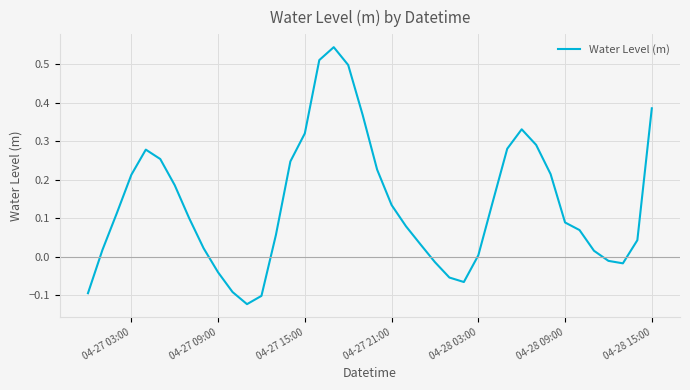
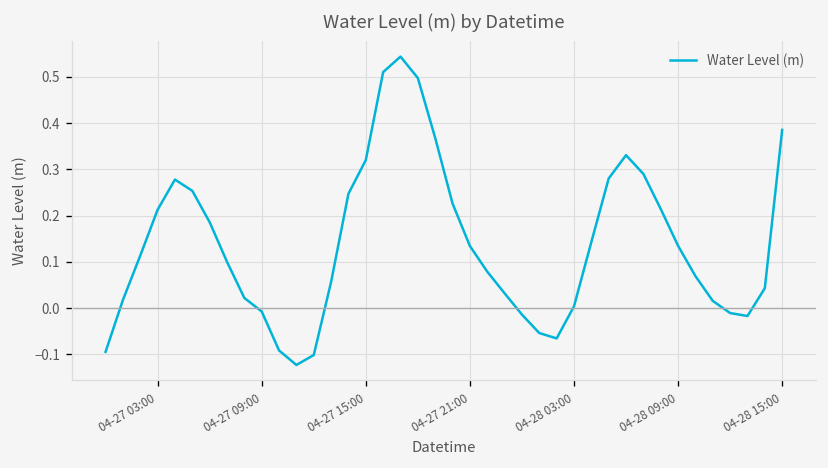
04-27 09:00: -0.04 -> -0.01
04-28 09:00: 0.09 -> 0.13
